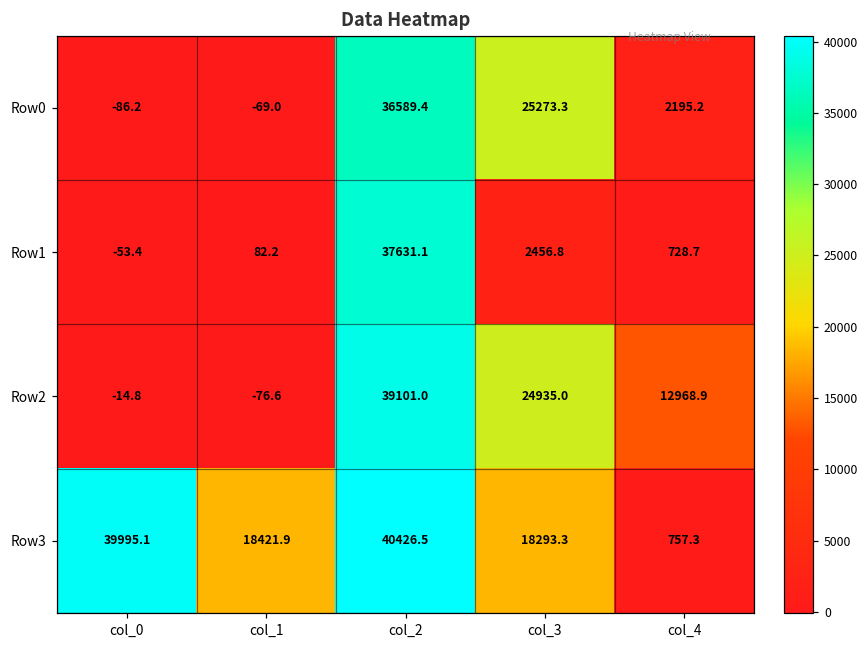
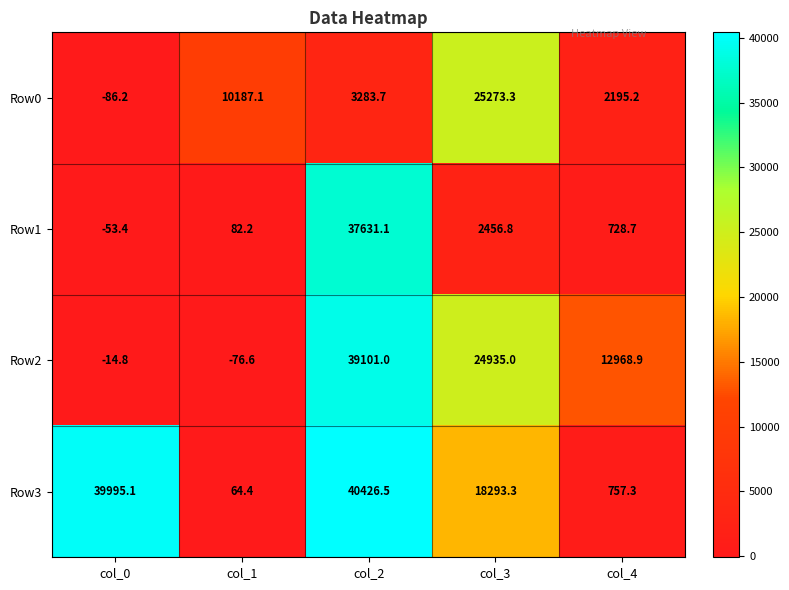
Row0, col_1: -69.0 -> 10187.1
Row0, col_2: 36589.4 -> 3283.7
Row3, col_1: 18421.9 -> 64.4
